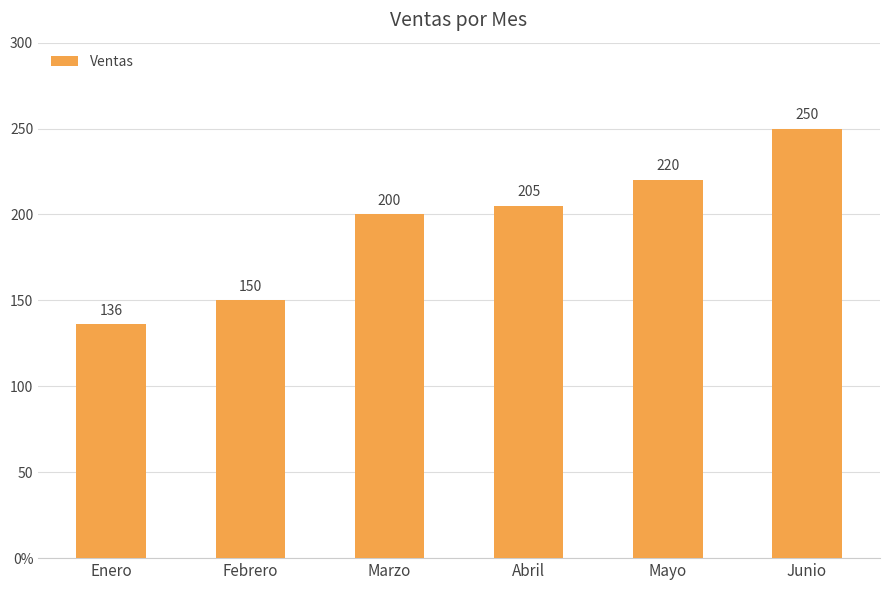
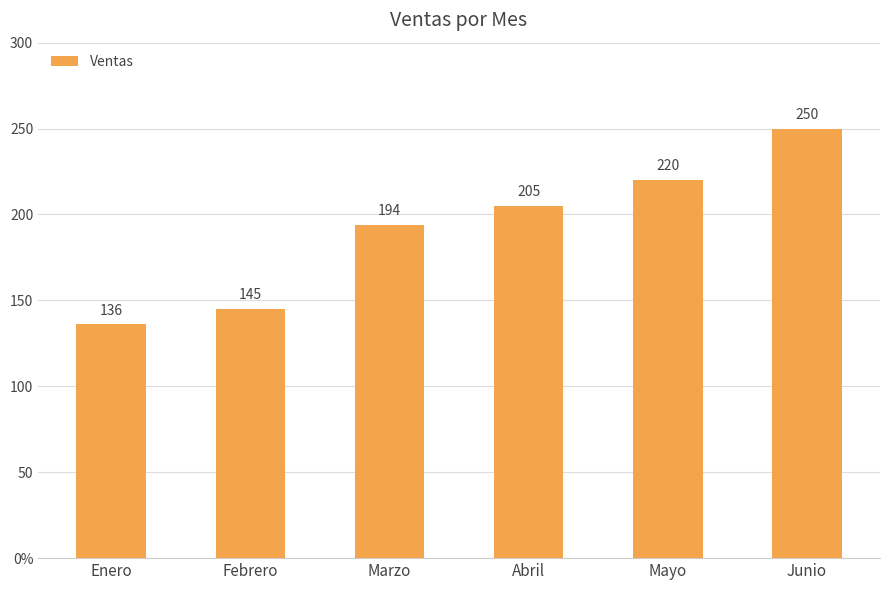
Febrero: 150 -> 145
Marzo: 200 -> 194
